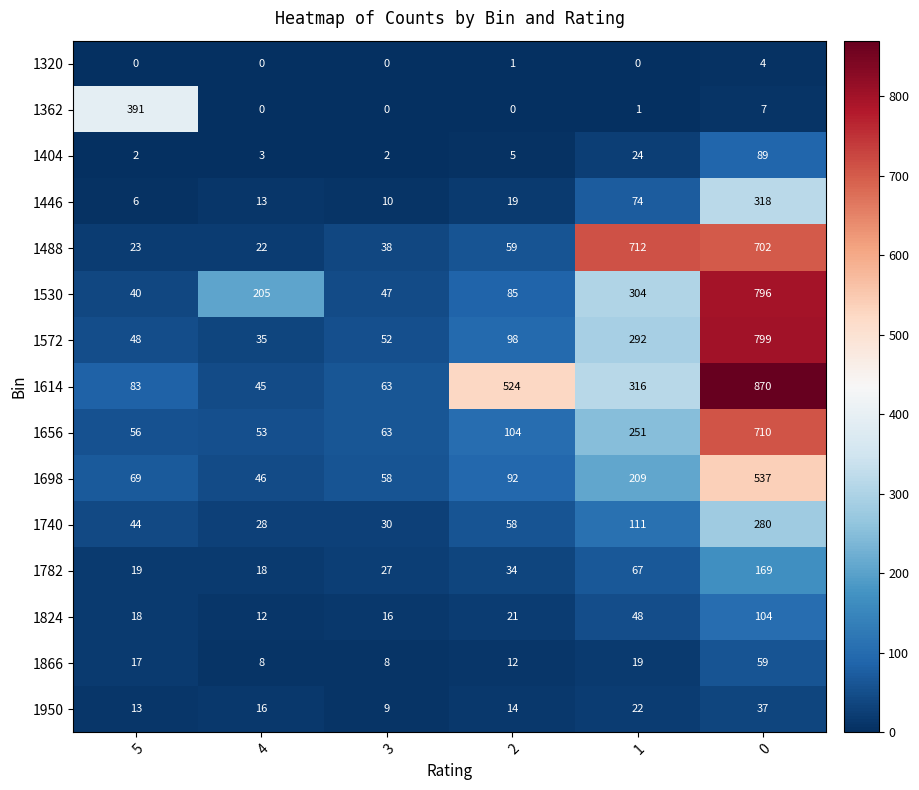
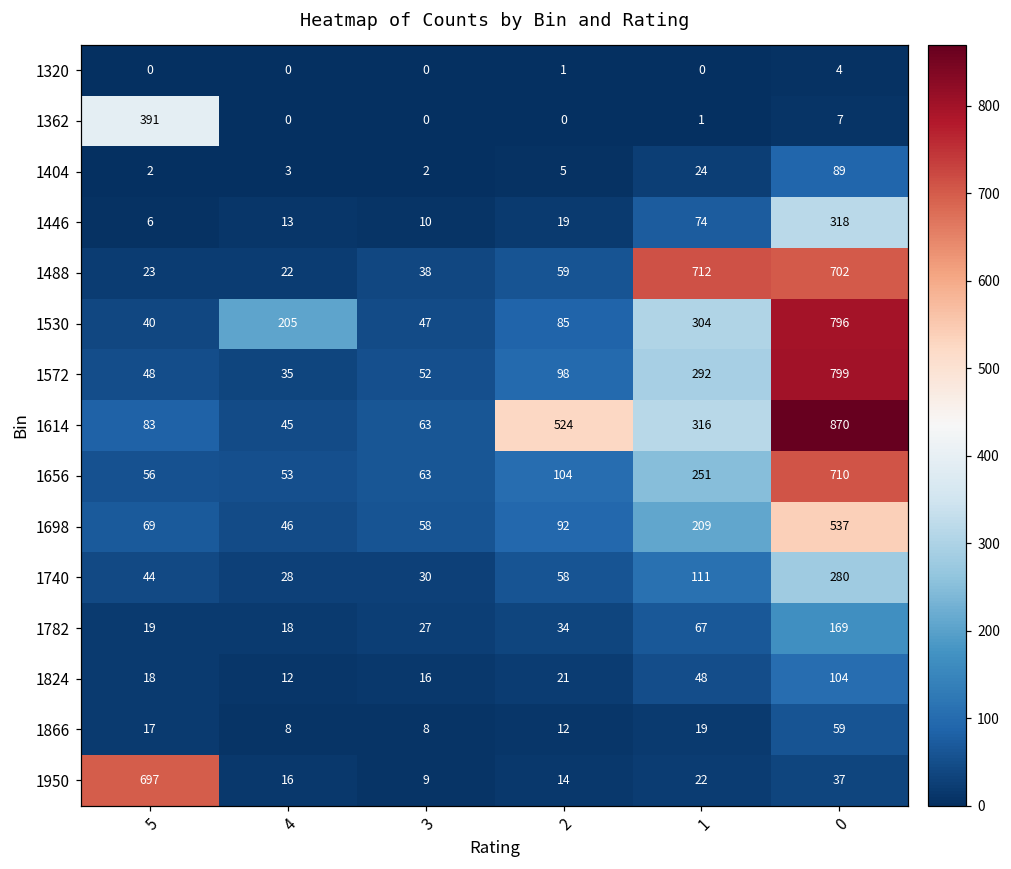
1950, 5: 13 -> 697
